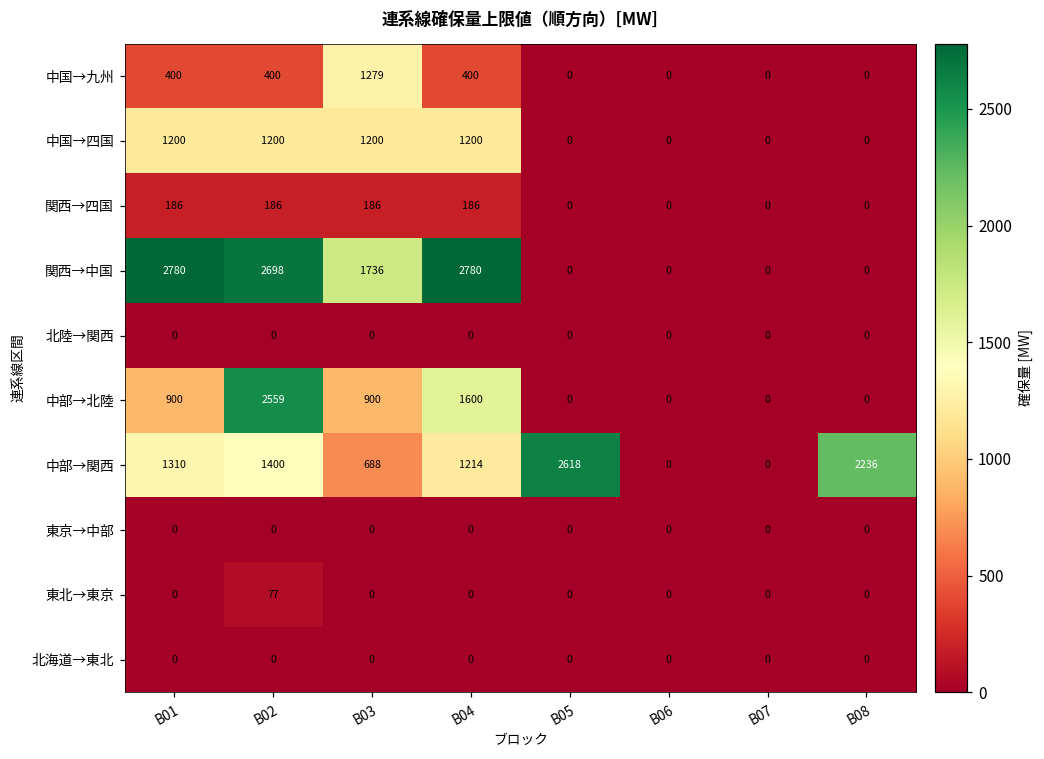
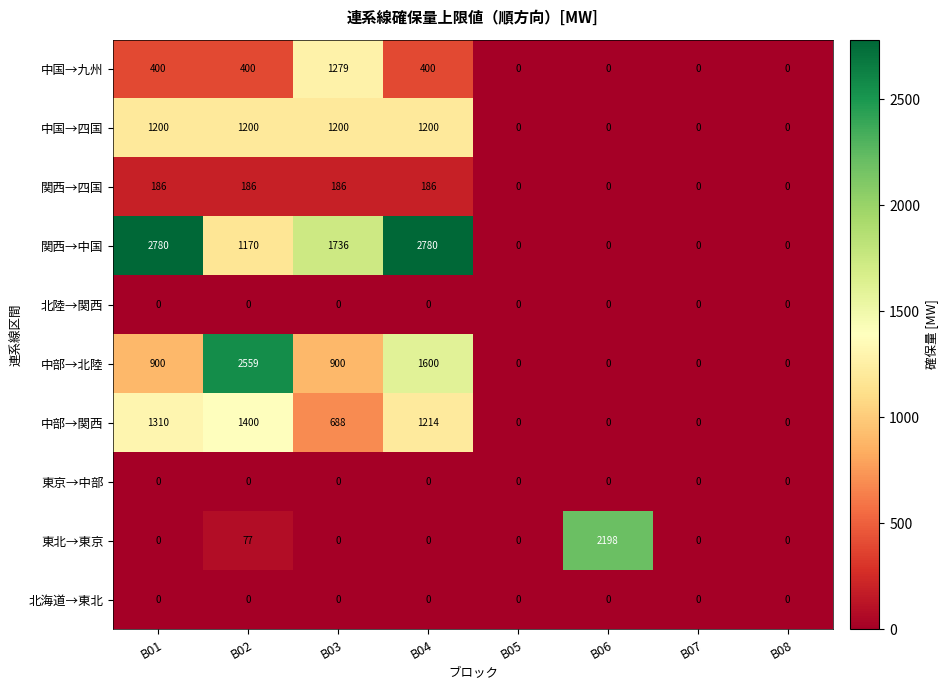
関西→中国, B02: 2698 -> 1170
中部→関西, B05: 2618 -> 0
中部→関西, B08: 2236 -> 0
東北→東京, B06: 0 -> 2198
